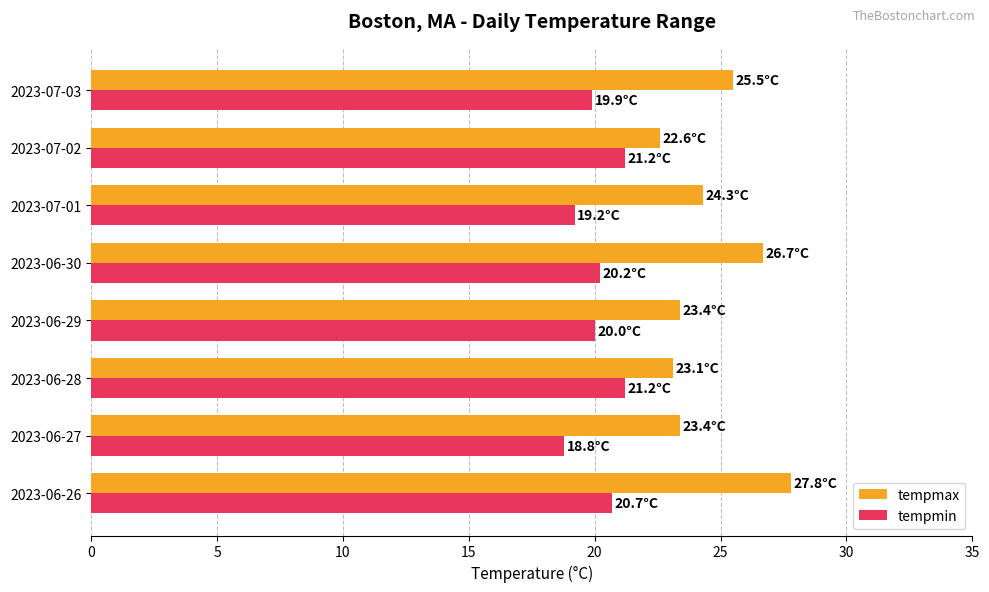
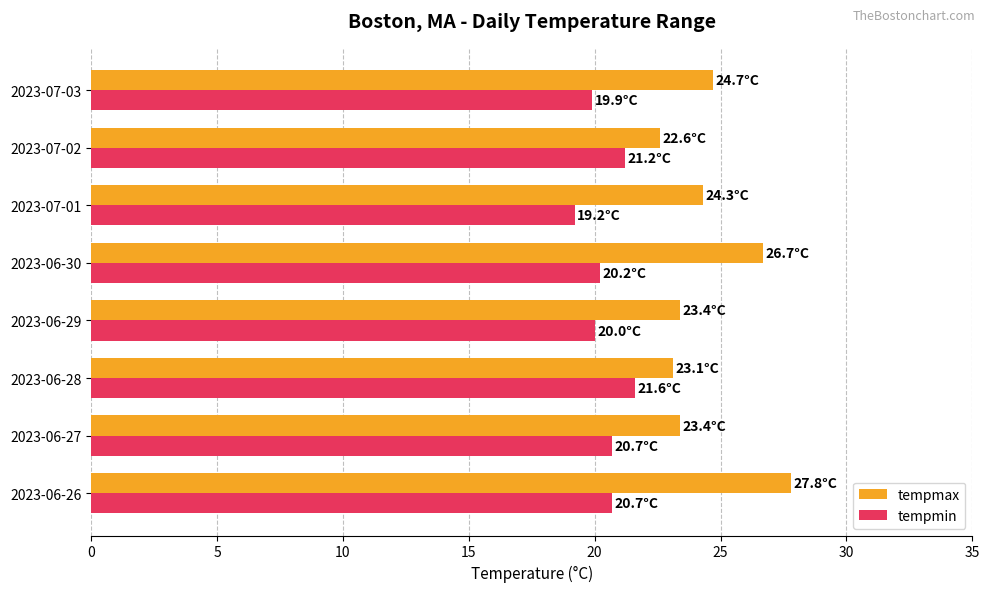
tempmax, 2023-07-03: 25.5°C -> 24.7°C
tempmin, 2023-06-28: 21.2°C -> 21.6°C
tempmin, 2023-06-27: 18.8°C -> 20.7°C
